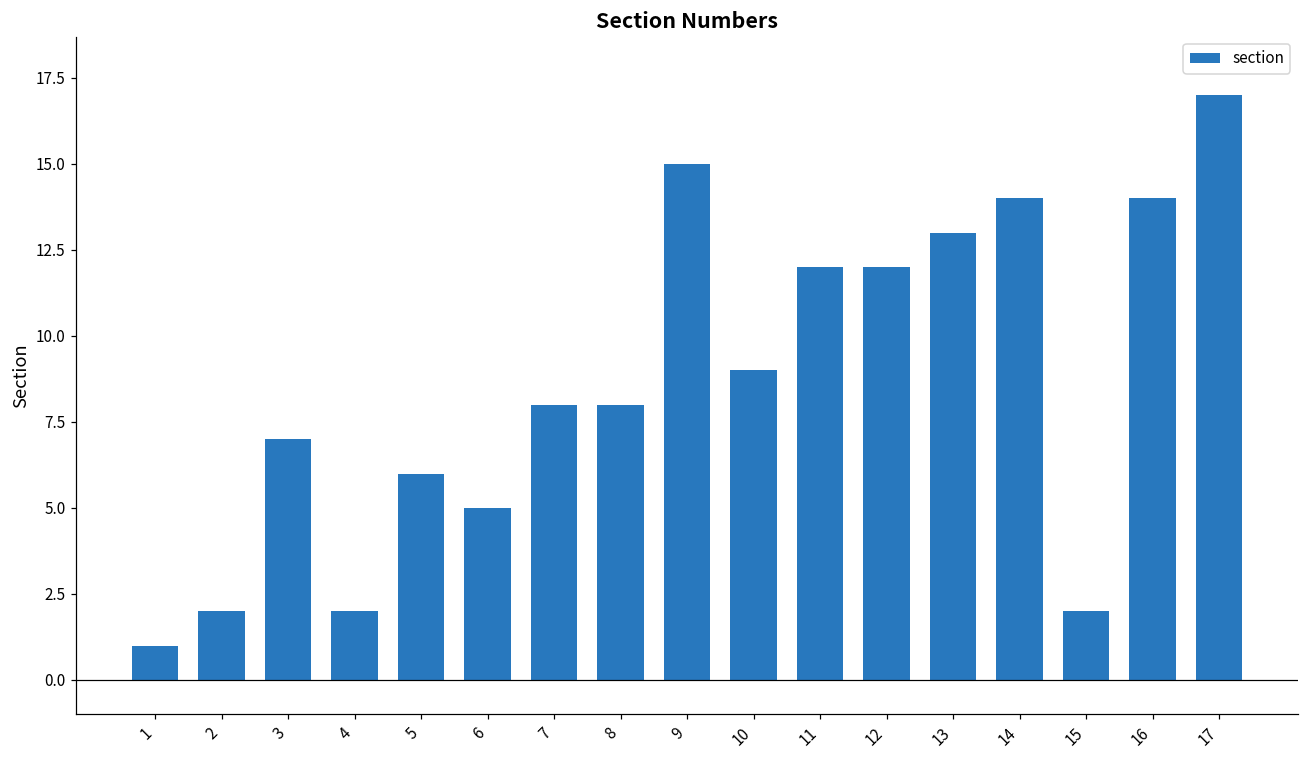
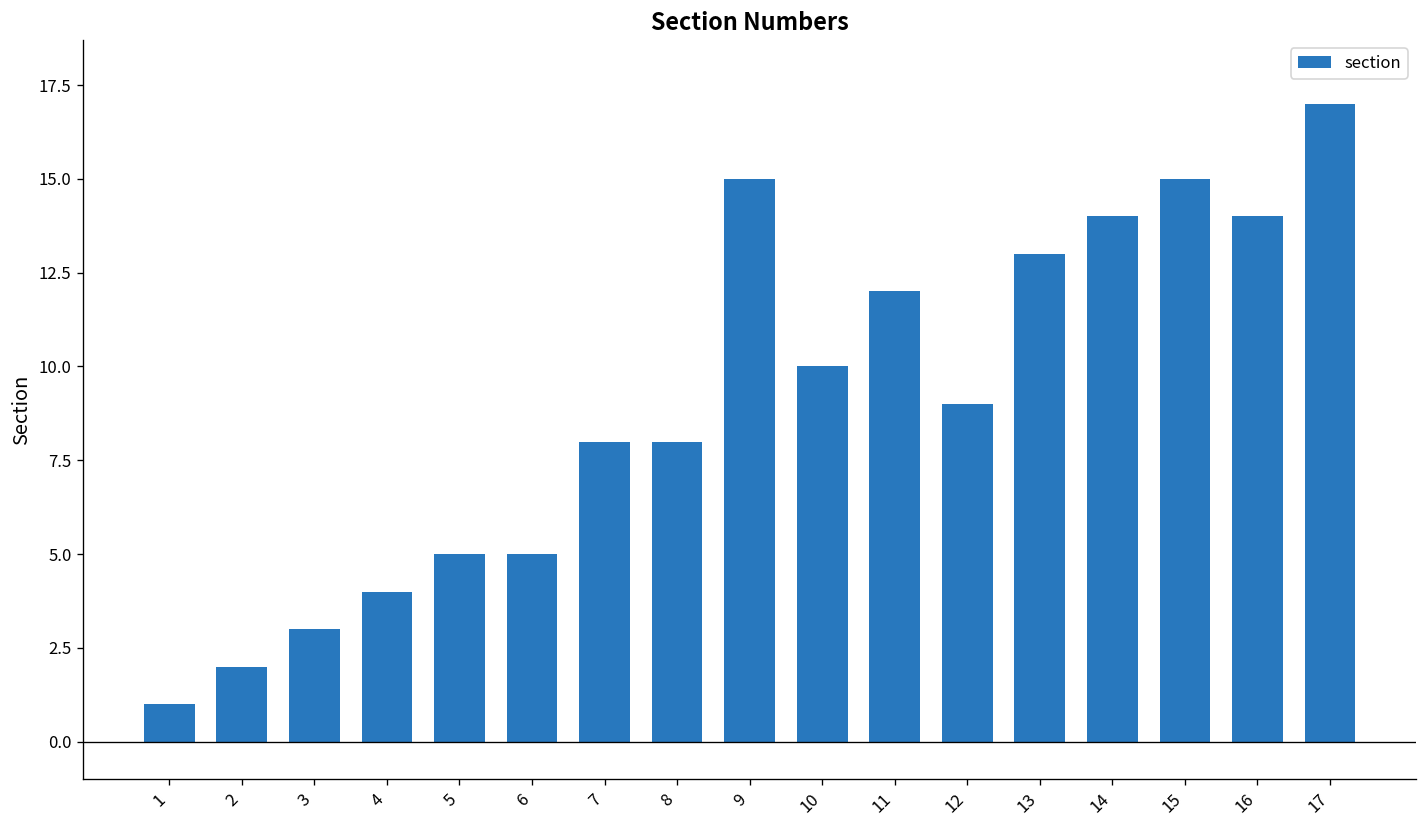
3: 7 -> 3
4: 2 -> 4
5: 6 -> 5
10: 9 -> 10
12: 12 -> 9
15: 2 -> 15
